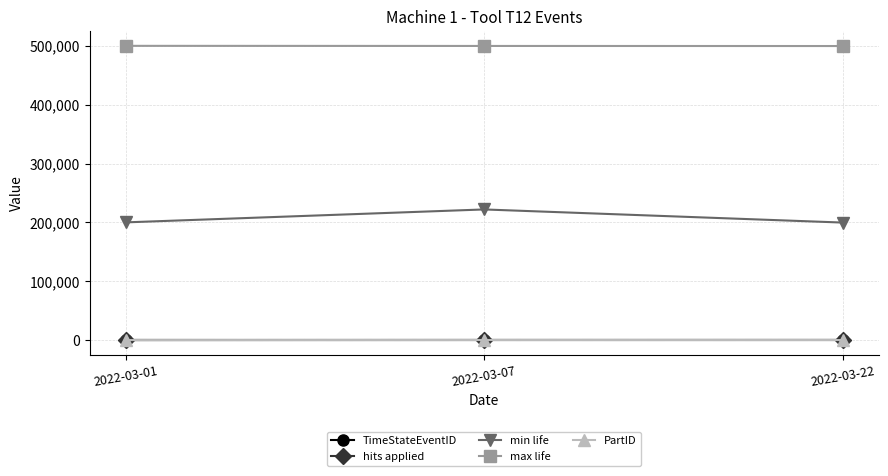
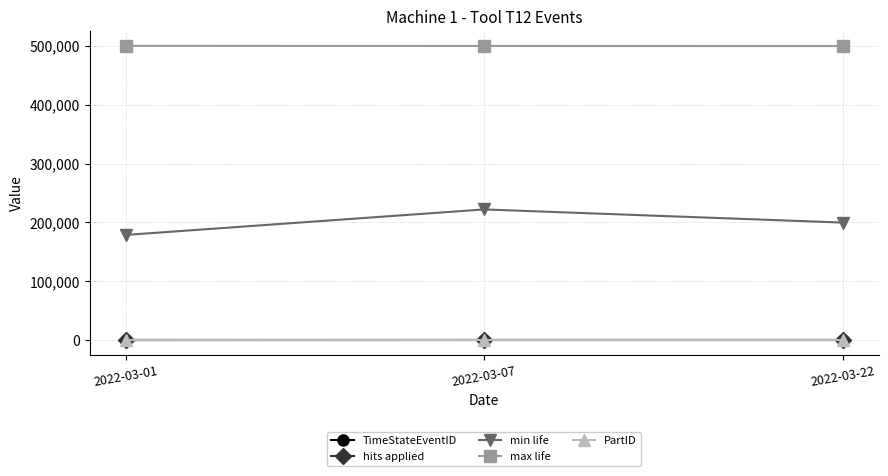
min life, 2022-03-01: 200,000 -> 180,000
